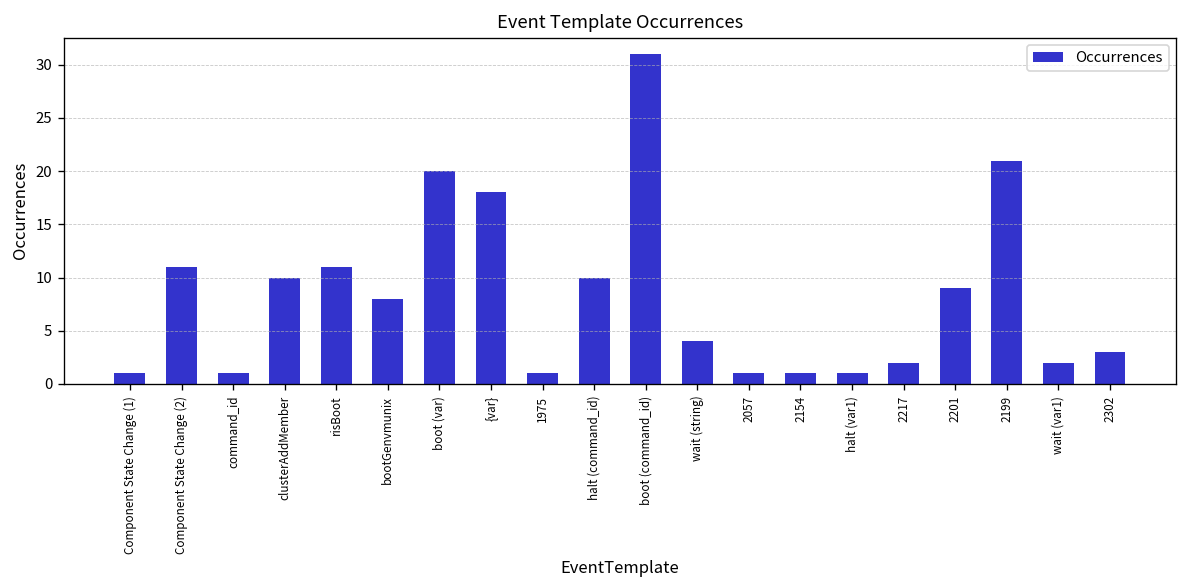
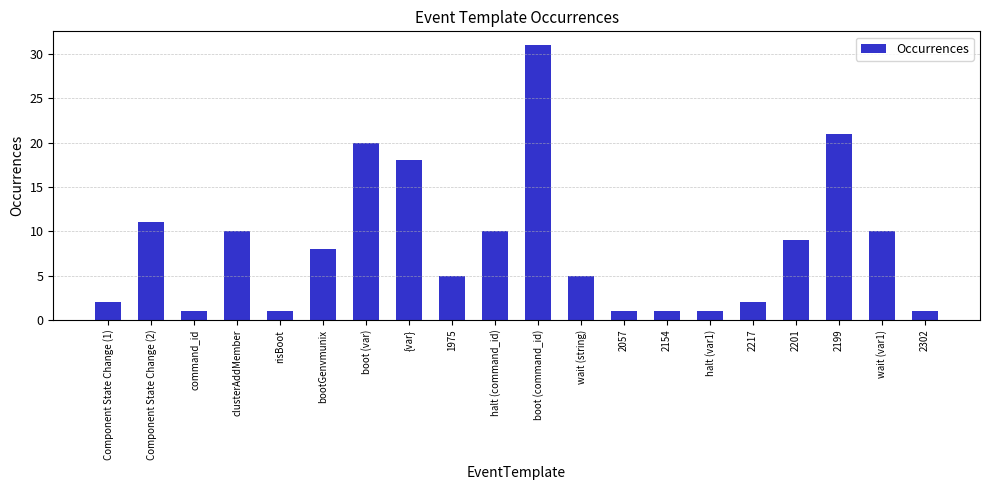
Component State Change (1): 1 -> 2
risBoot: 11 -> 1
1975: 1 -> 5
wait (string): 4 -> 5
wait (var1): 2 -> 10
2302: 3 -> 1
